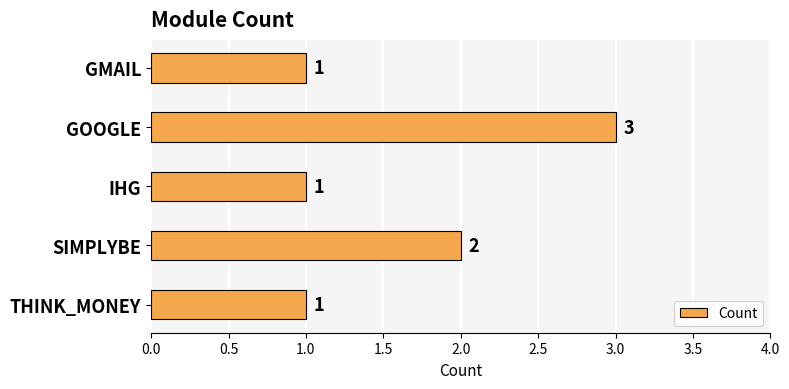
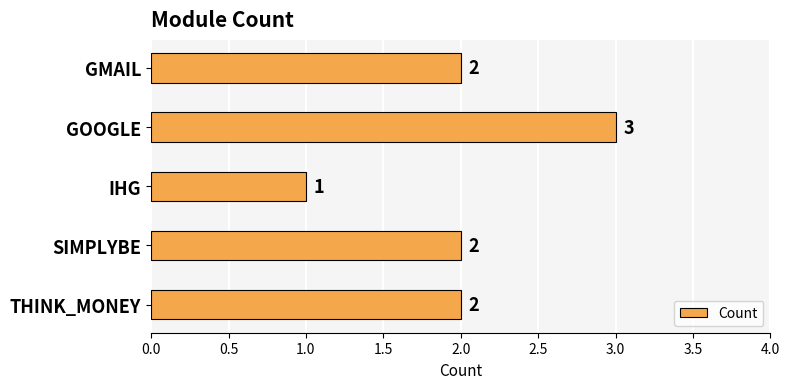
GMAIL: 1 -> 2
THINK_MONEY: 1 -> 2
